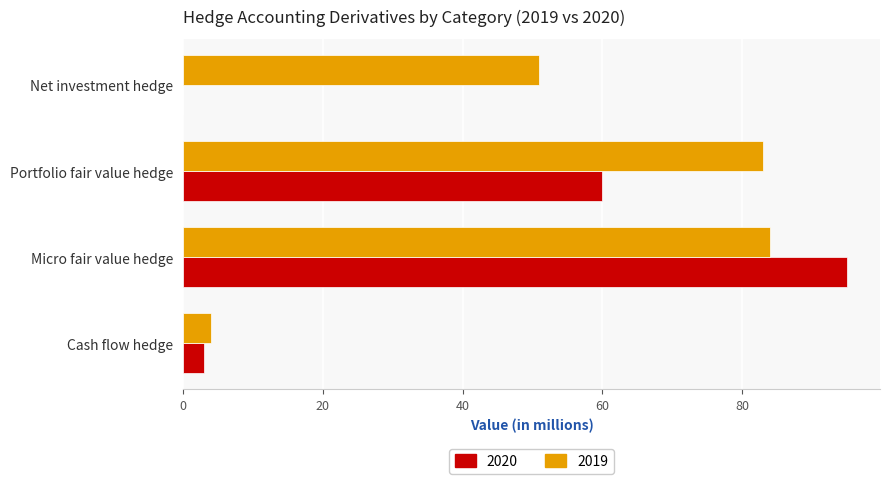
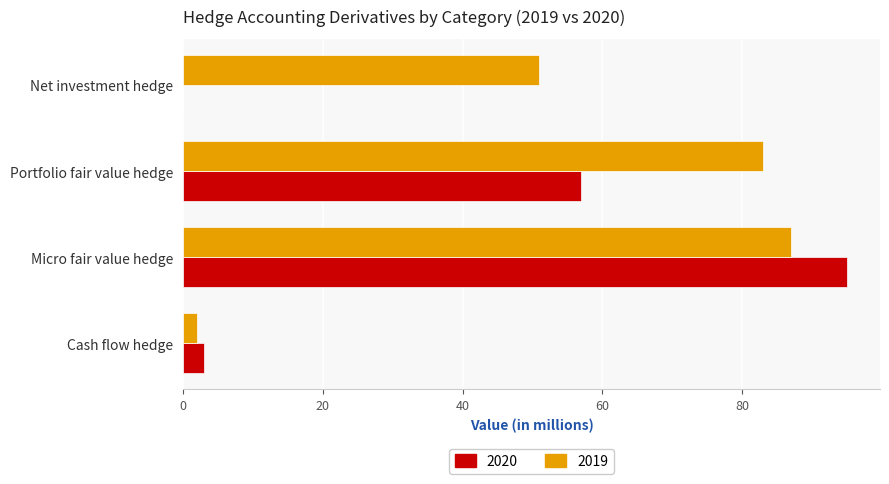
2020, Portfolio fair value hedge: 60 -> 57
2019, Micro fair value hedge: 84 -> 87
2019, Cash flow hedge: 4 -> 2
